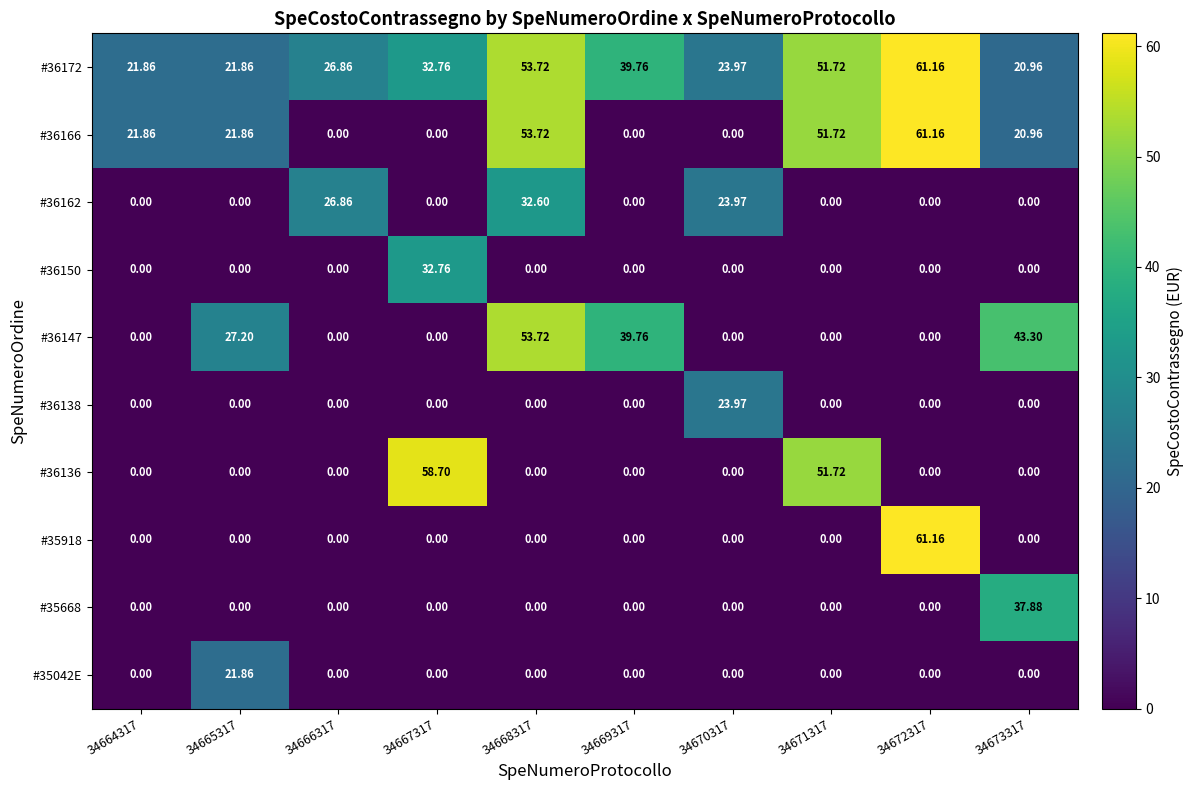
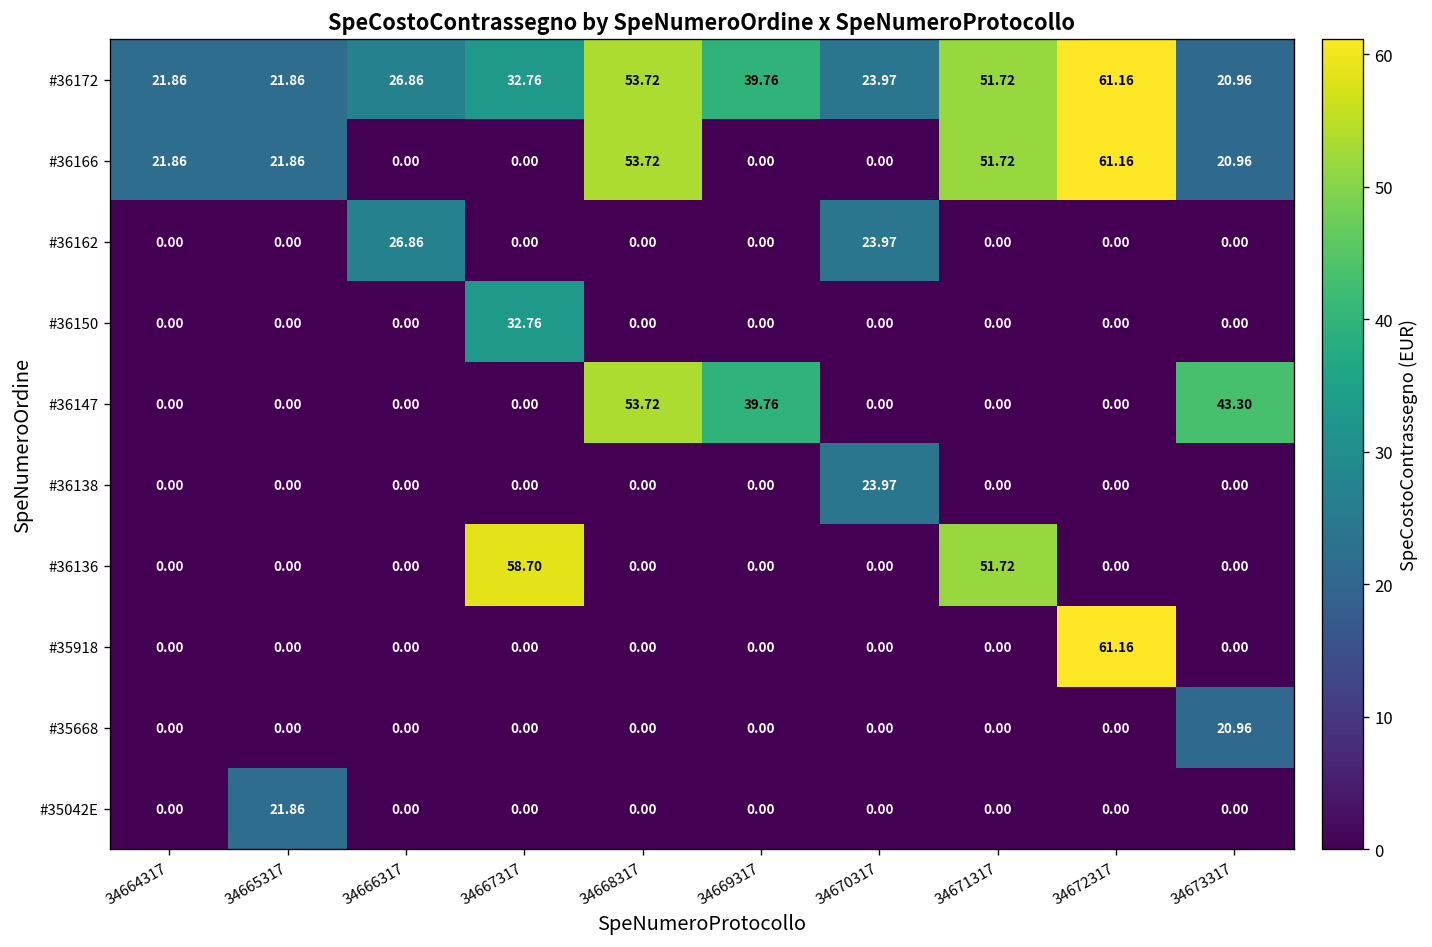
#36162, 34668317: 32.60 -> 0.00
#36147, 34665317: 27.20 -> 0.00
#35668, 34673317: 37.88 -> 20.96
